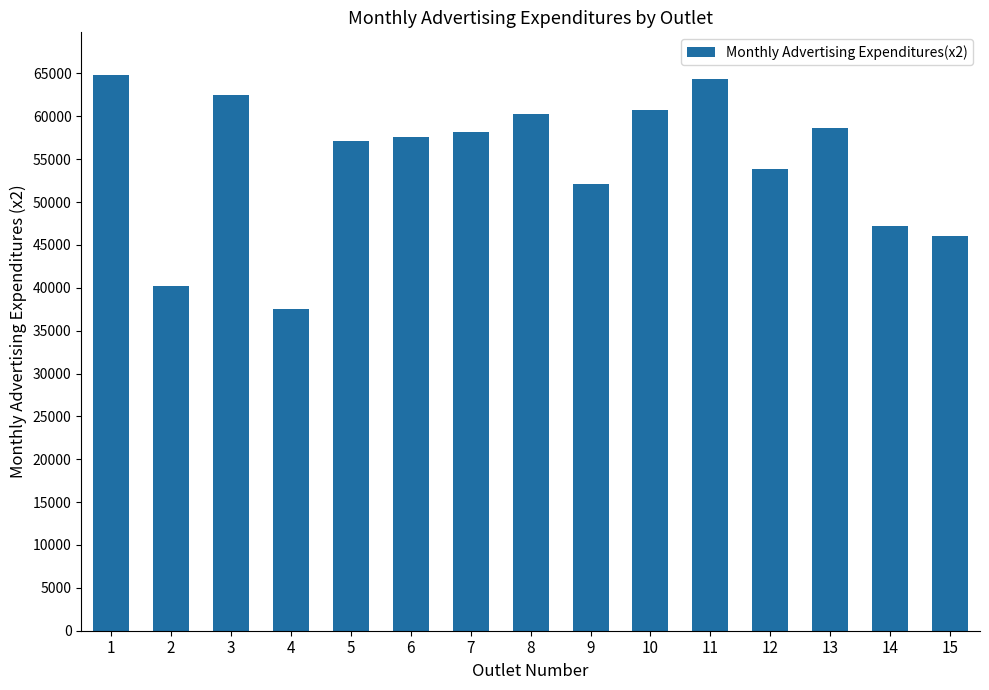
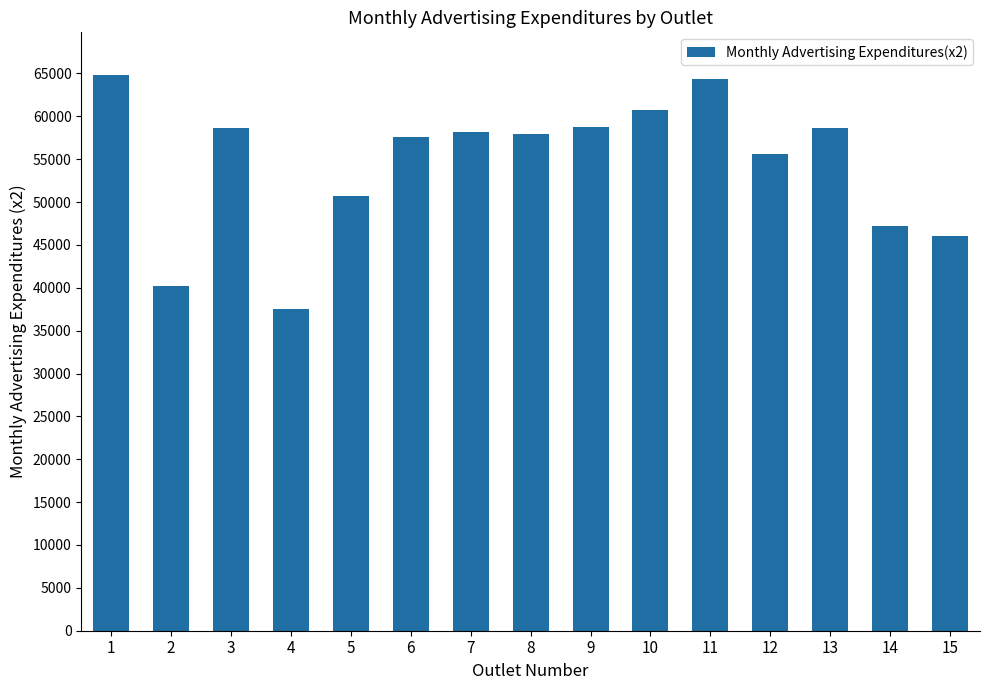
3: 63000 -> 59000
5: 57000 -> 51000
8: 60000 -> 58000
9: 52000 -> 59000
12: 54000 -> 56000
